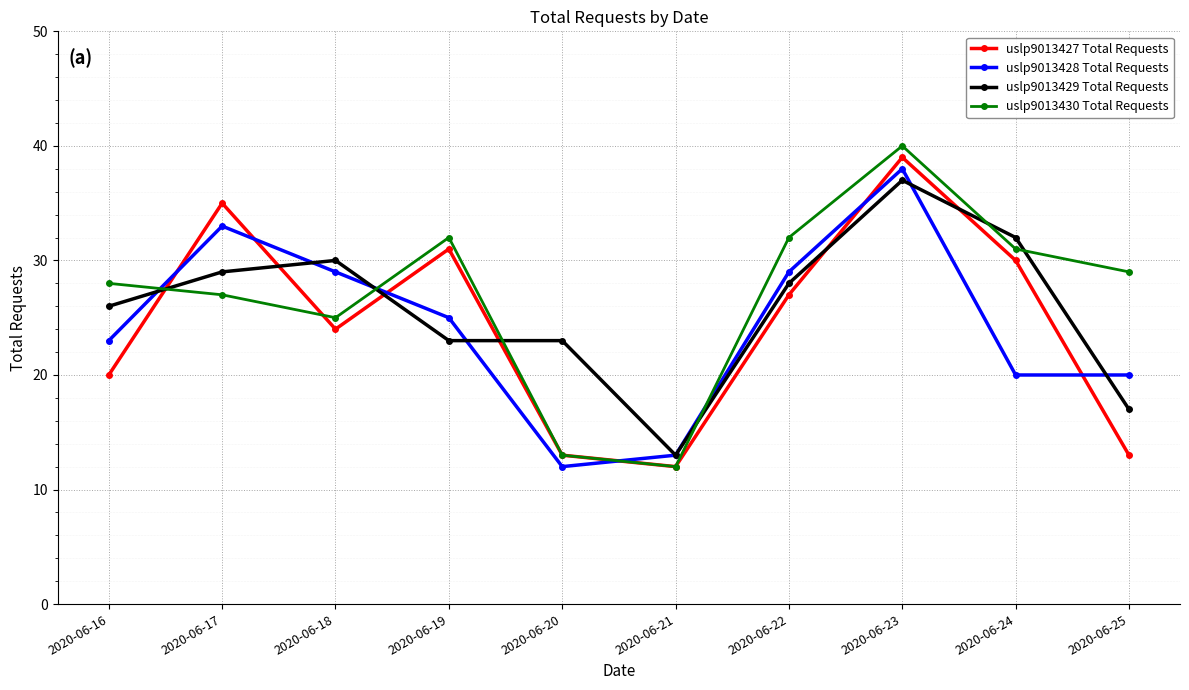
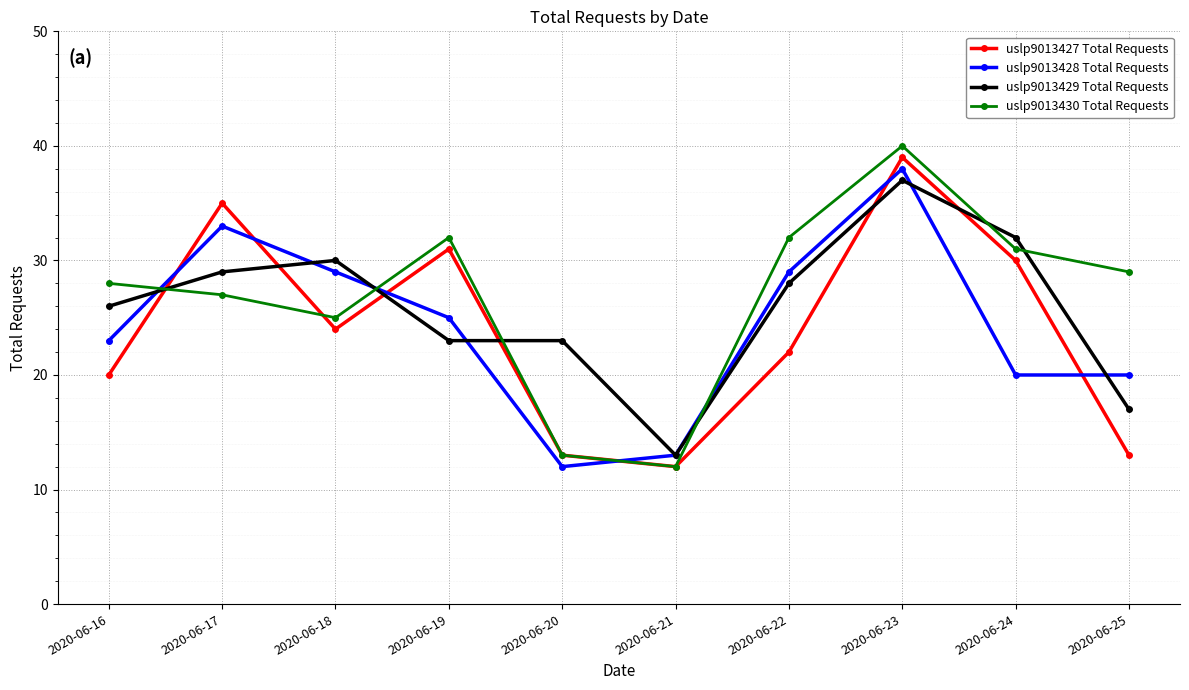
uslp9013427 Total Requests, 2020-06-22: 27 -> 22
